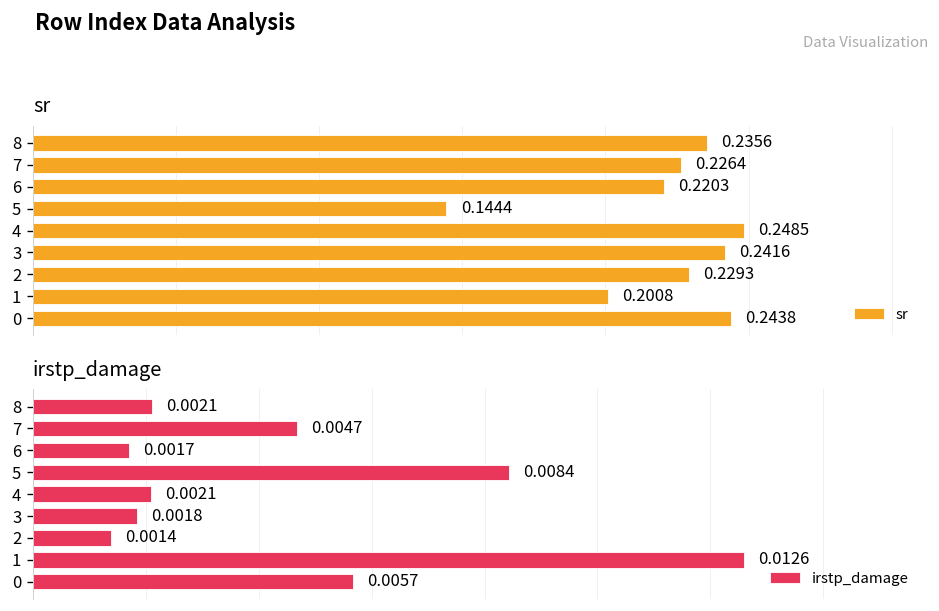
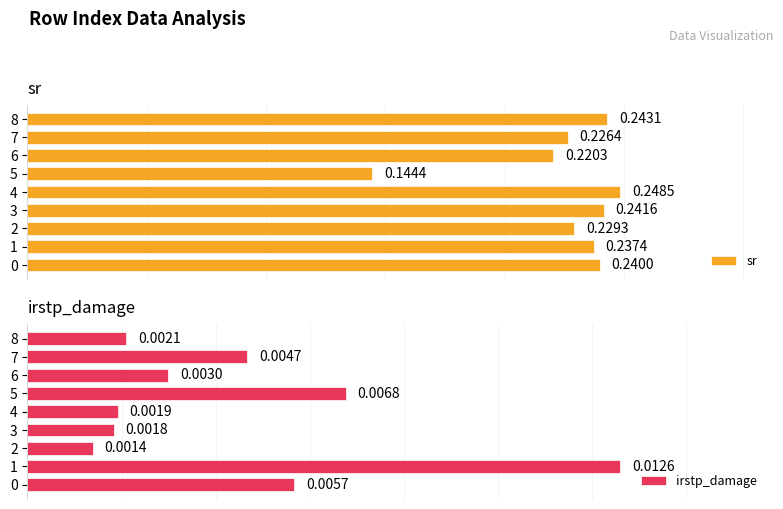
sr, 8: 0.2356 -> 0.2431
sr, 1: 0.2008 -> 0.2374
sr, 0: 0.2438 -> 0.2400
irstp_damage, 6: 0.0017 -> 0.0030
irstp_damage, 5: 0.0084 -> 0.0068
irstp_damage, 4: 0.0021 -> 0.0019
